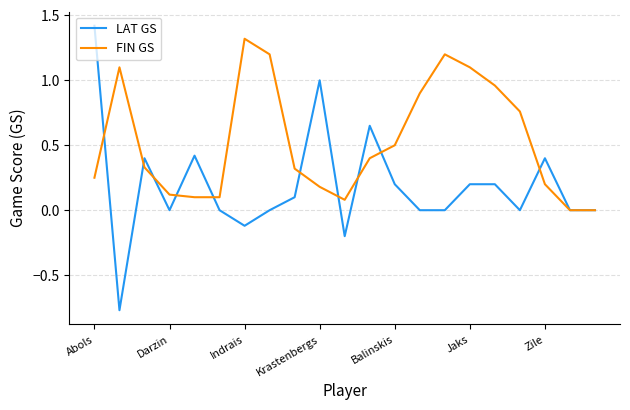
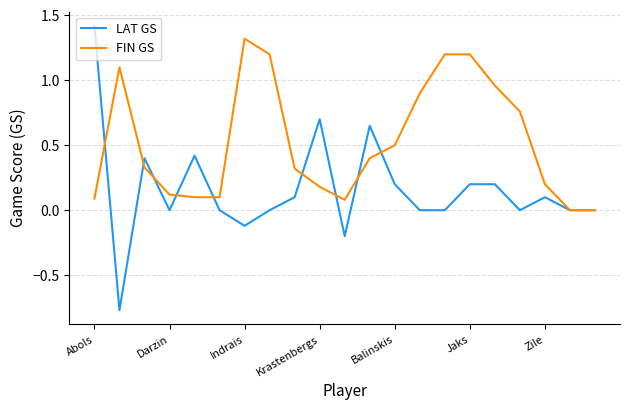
FIN GS, Abols: 0.25 -> 0.09
LAT GS, Krastenbergs: 1.0 -> 0.7
FIN GS, Jaks: 1.1 -> 1.2
LAT GS, Zile: 0.4 -> 0.1
